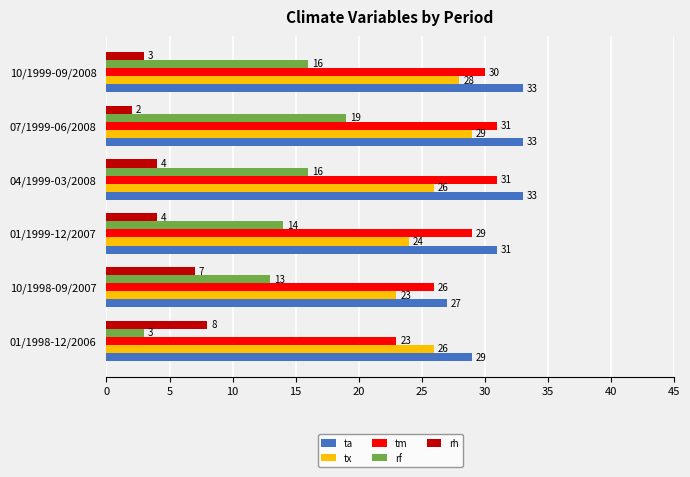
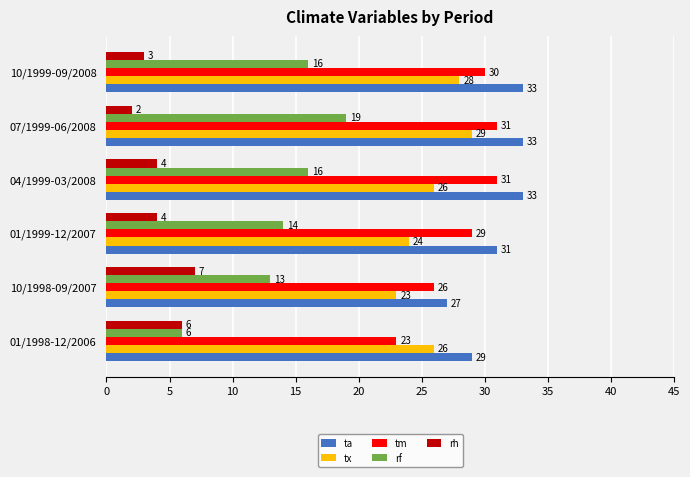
rh, 01/1998-12/2006: 8 -> 6
rf, 01/1998-12/2006: 3 -> 6
